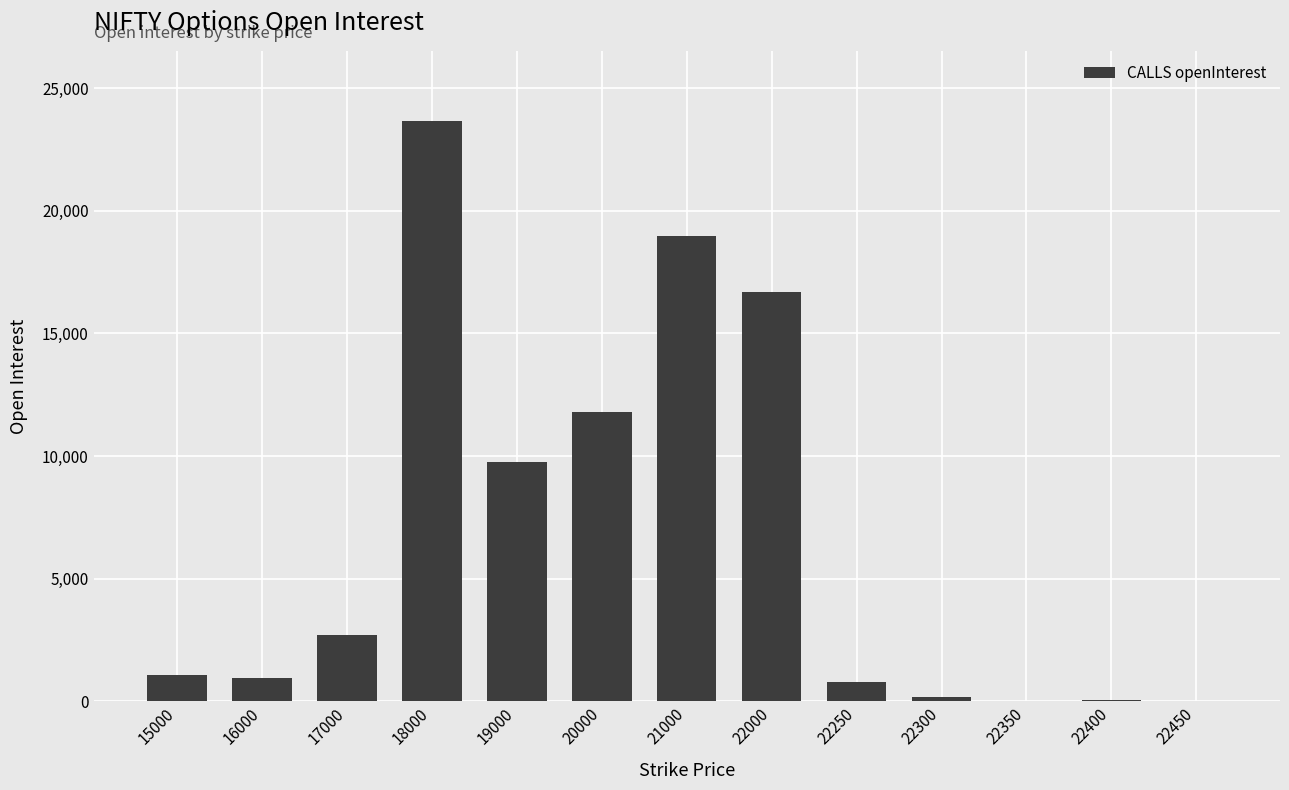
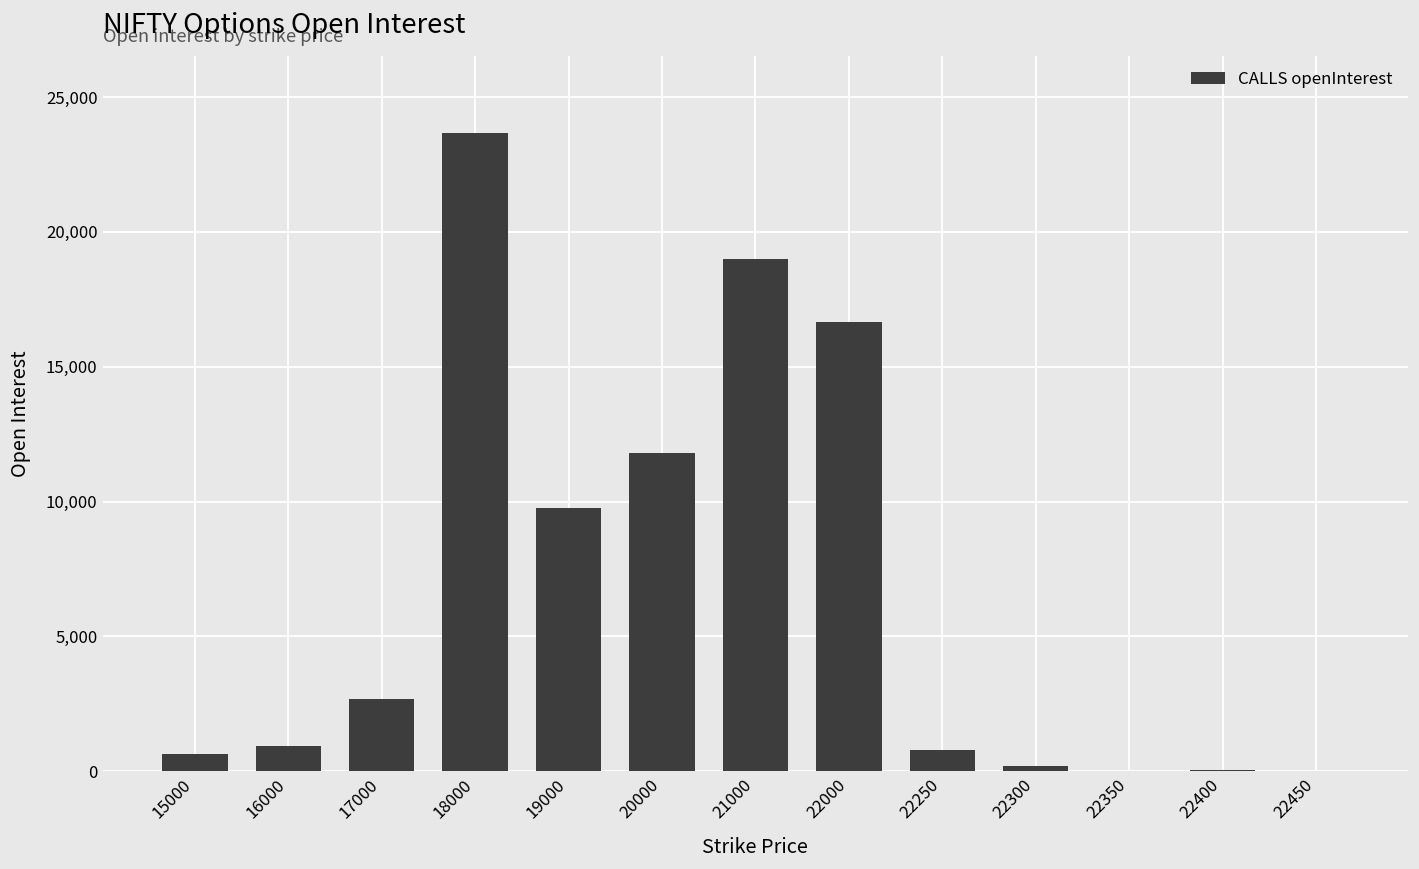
15000: 1,100 -> 600
